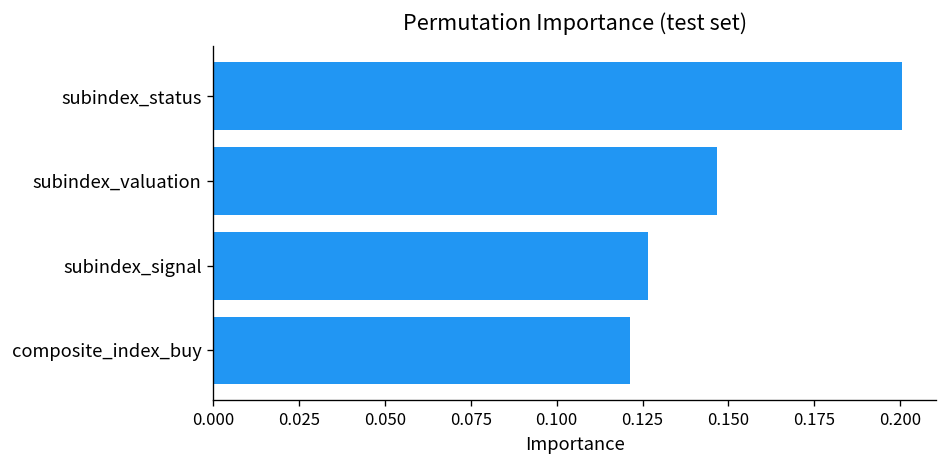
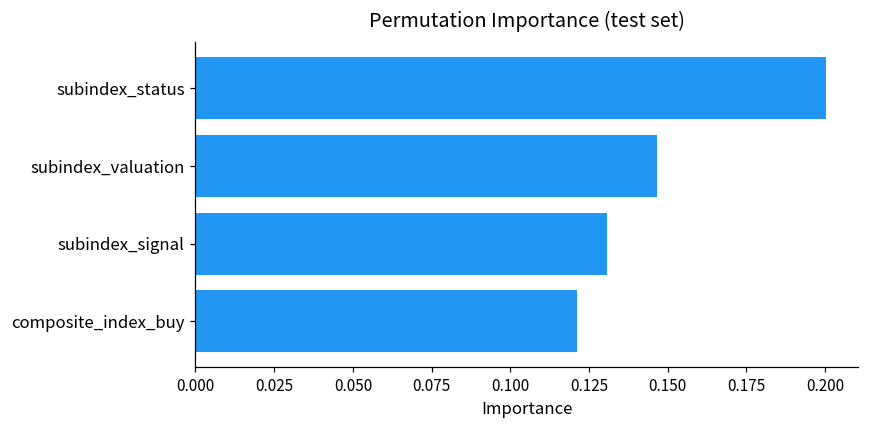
subindex_signal: 0.127 -> 0.131
